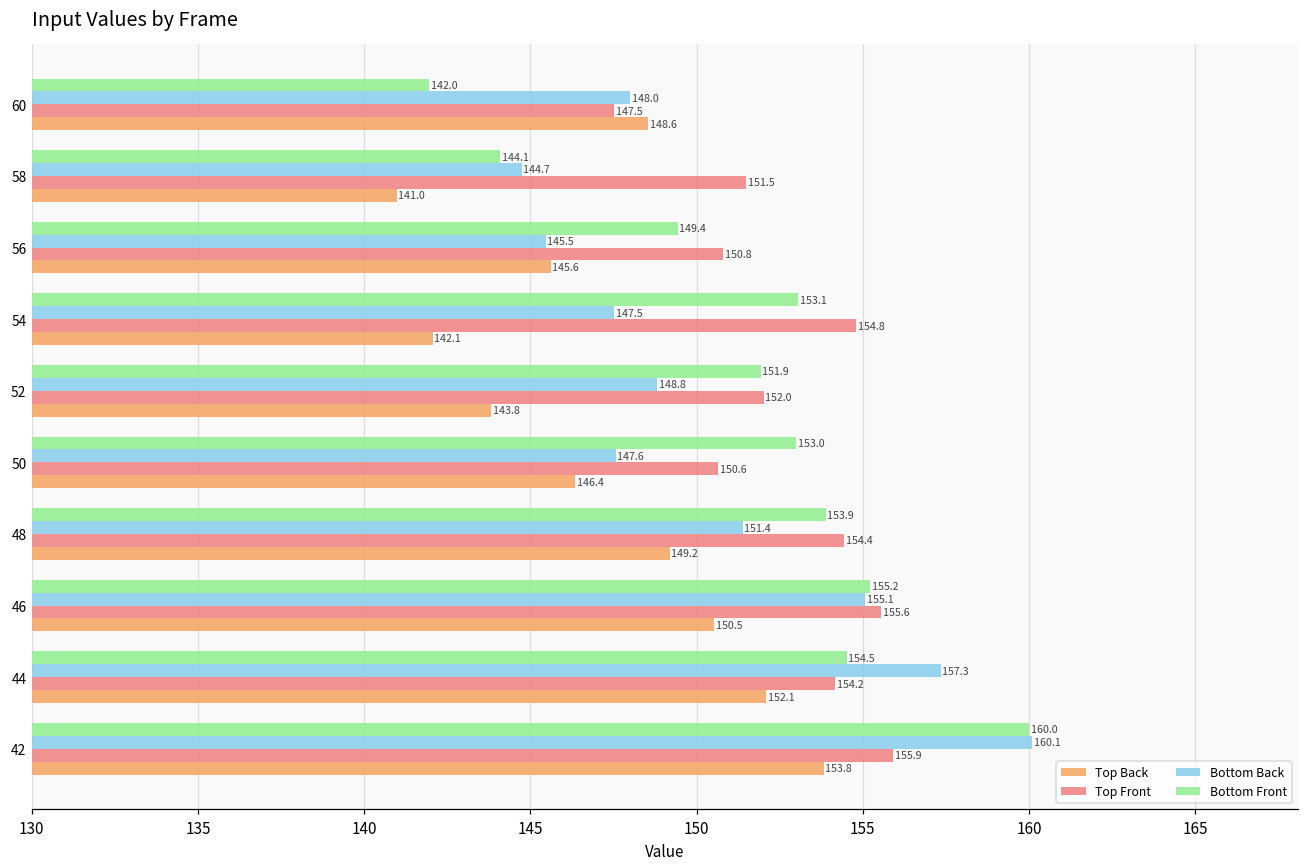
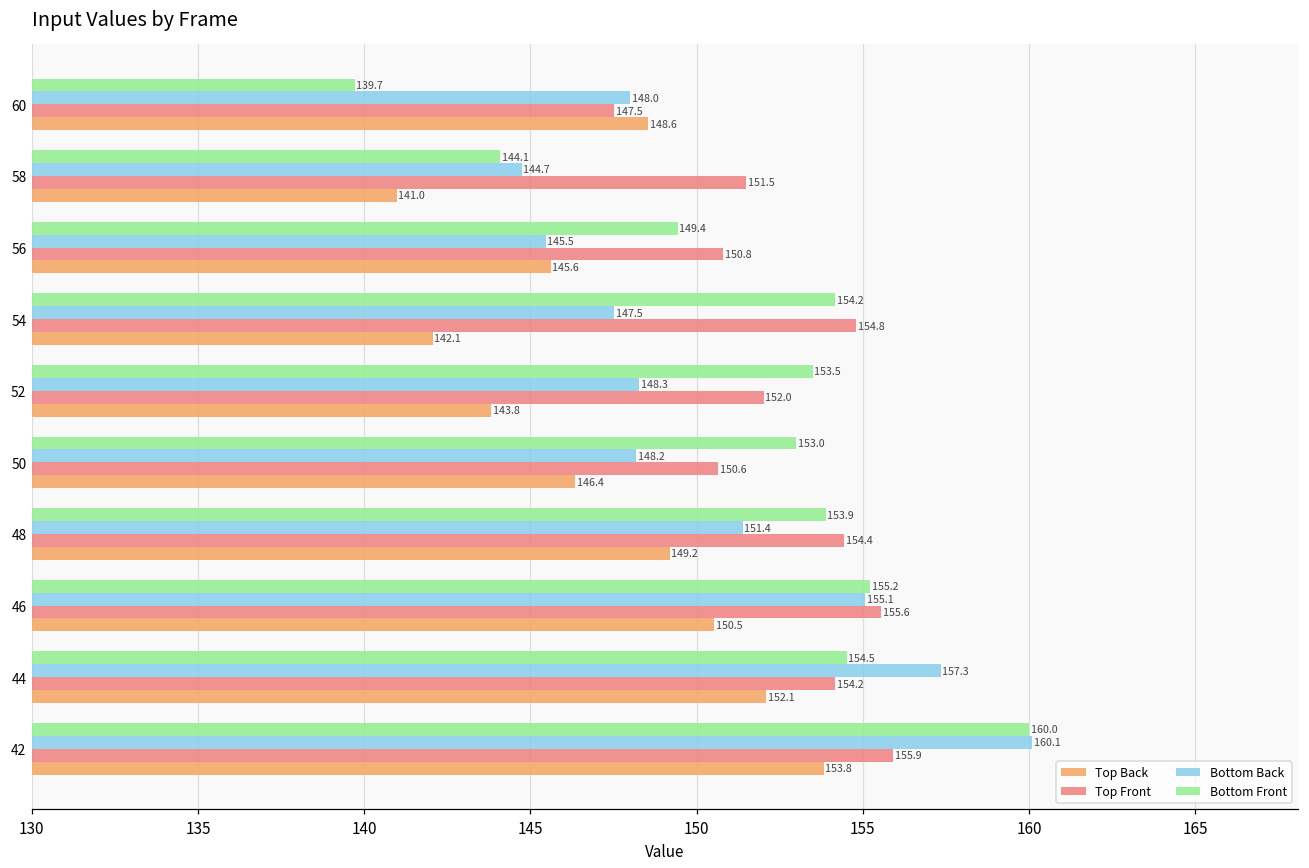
Bottom Front, 60: 142.0 -> 139.7
Bottom Front, 54: 153.1 -> 154.2
Bottom Front, 52: 151.9 -> 153.5
Bottom Back, 52: 148.8 -> 148.3
Bottom Back, 50: 147.6 -> 148.2
